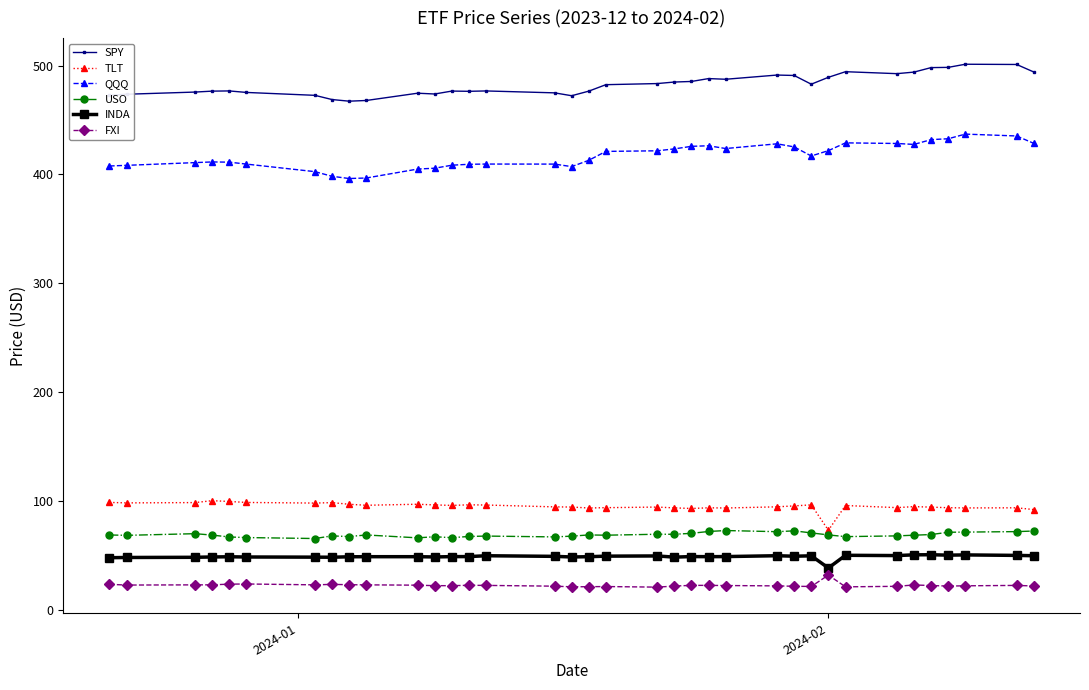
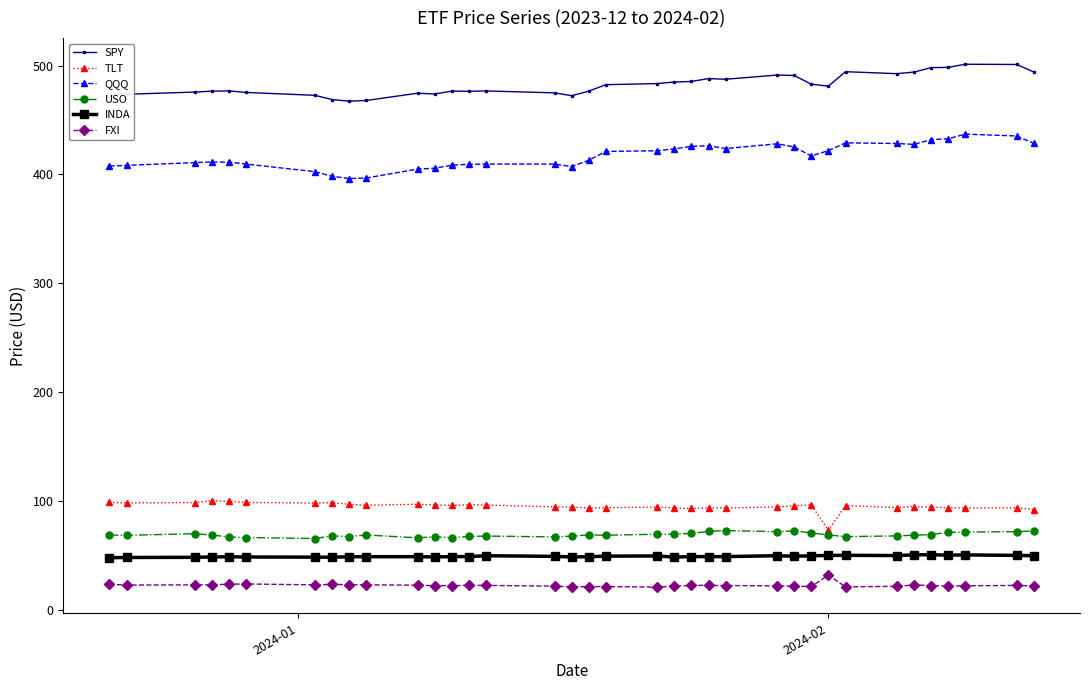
SPY, 2024-02: 489 -> 481
INDA, 2024-02: 39 -> 50
